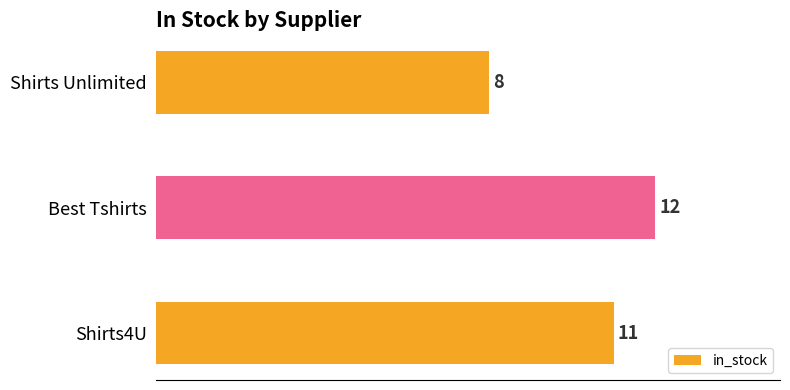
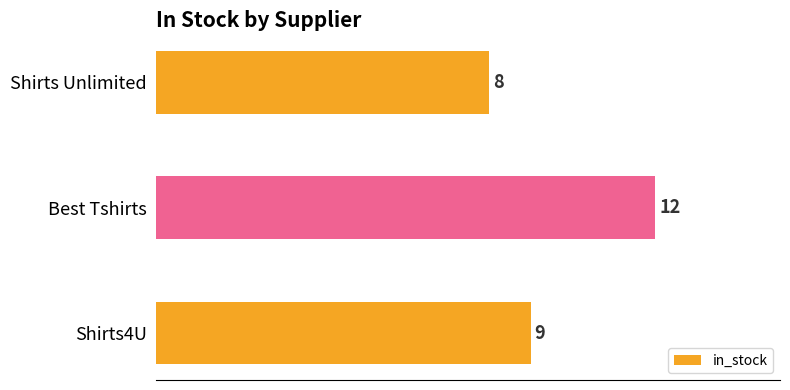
Shirts4U: 11 -> 9
